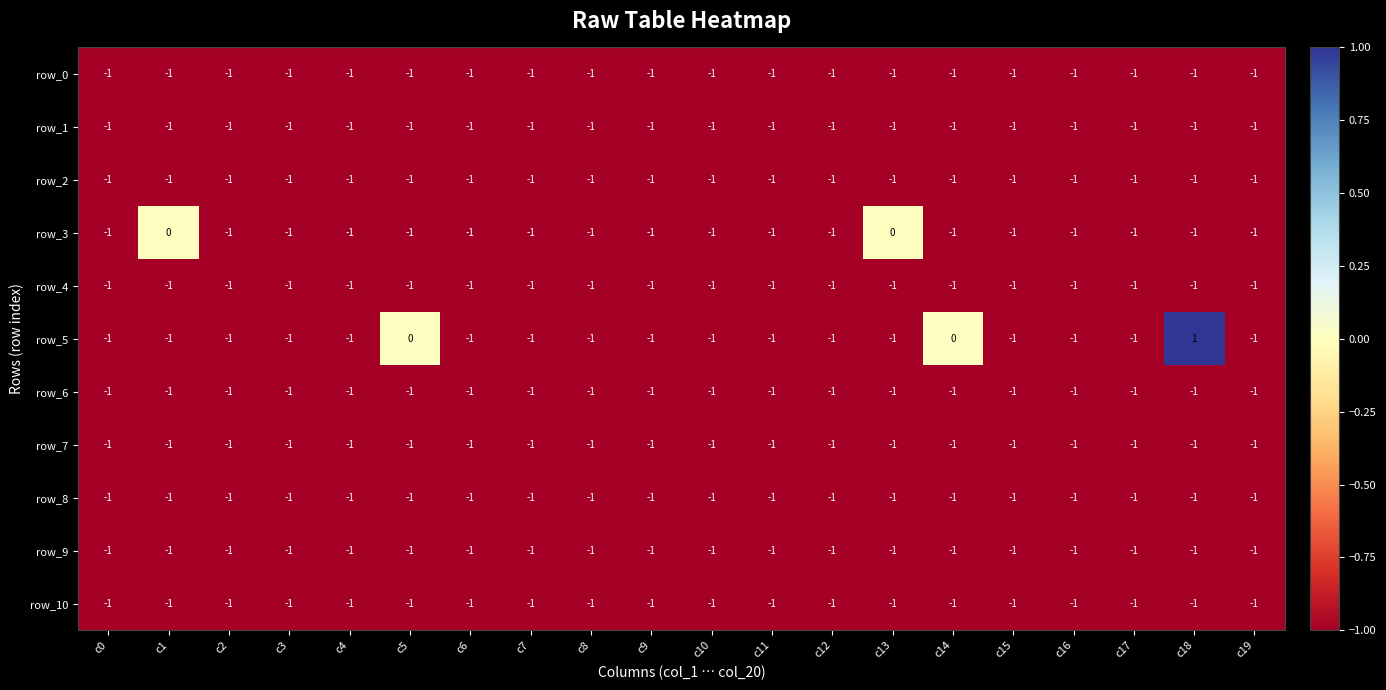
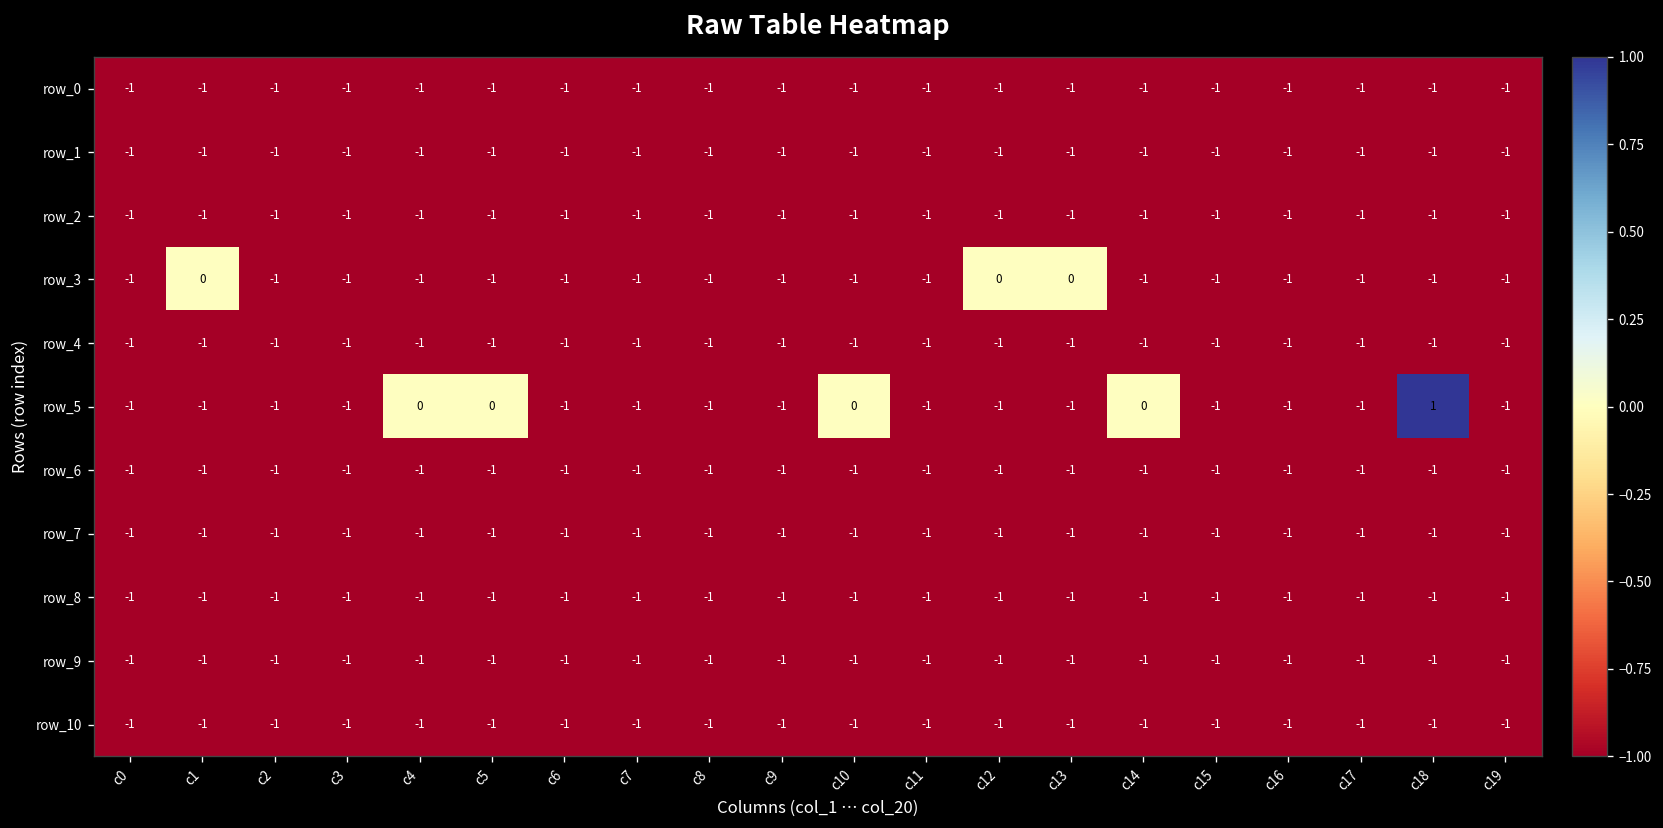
row_3, c12: -1 -> 0
row_5, c4: -1 -> 0
row_5, c10: -1 -> 0
